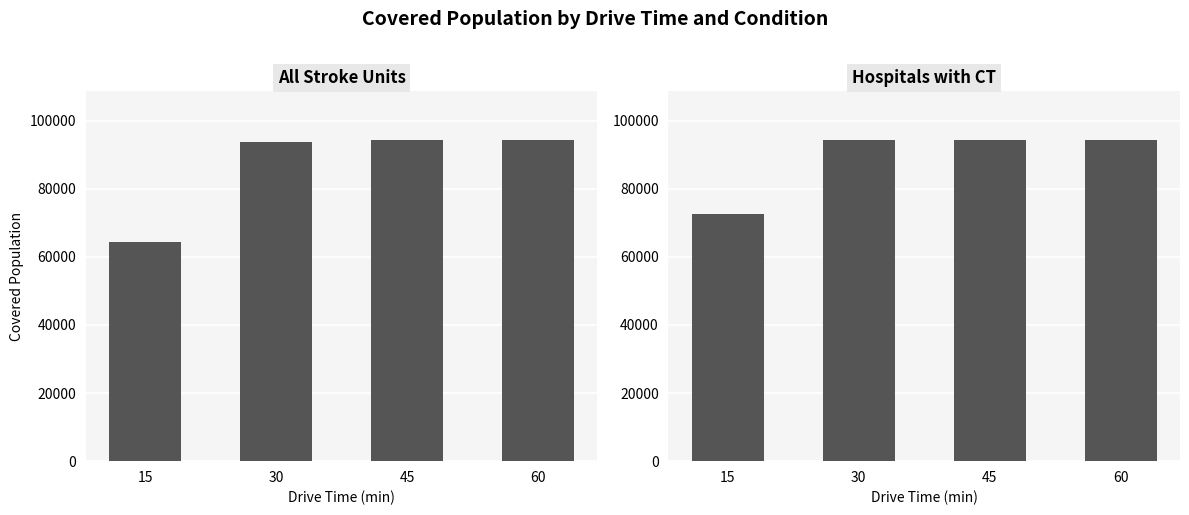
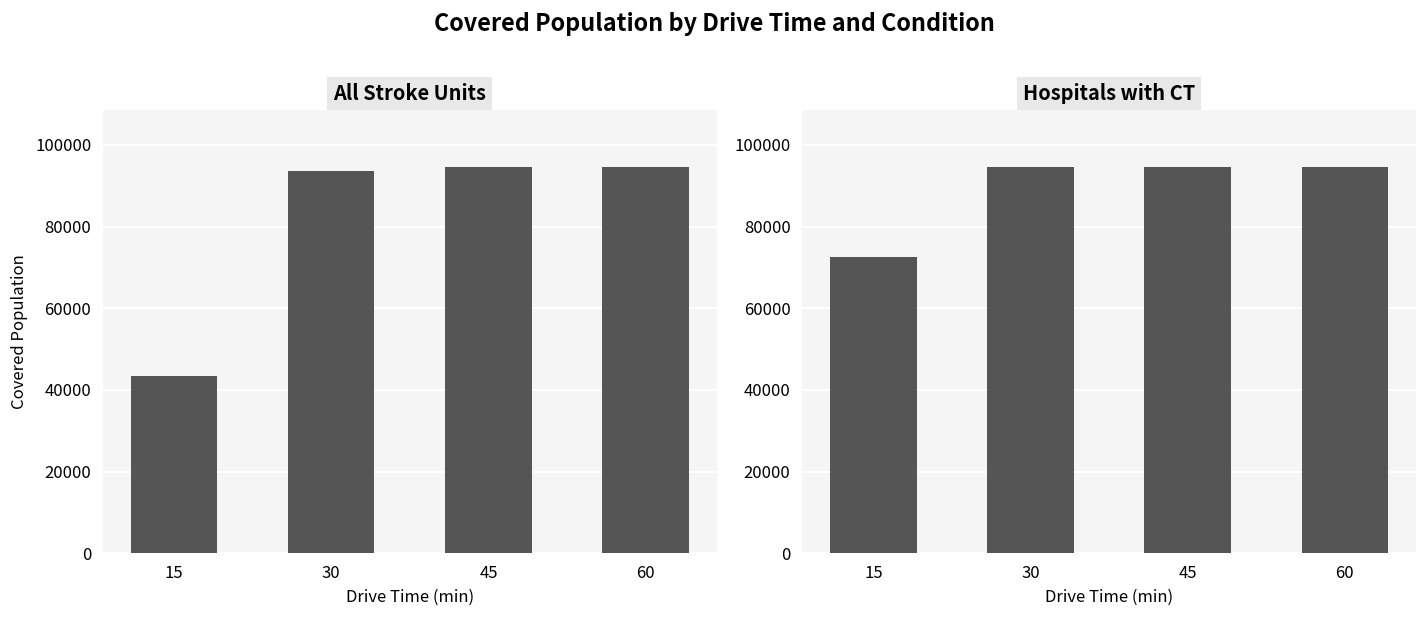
All Stroke Units, 15: 64000 -> 43000
